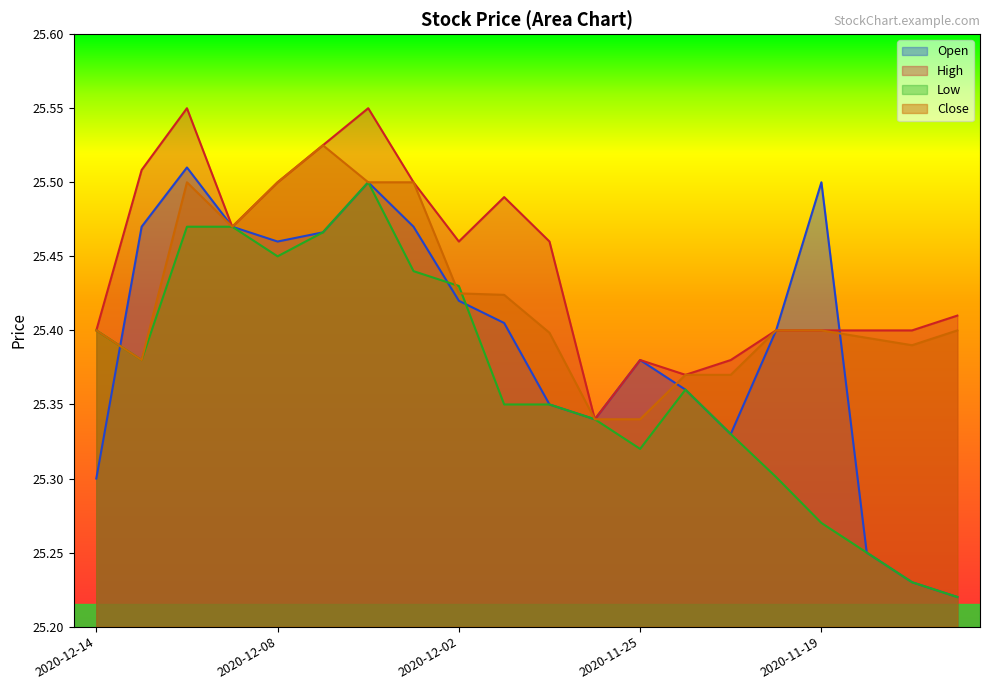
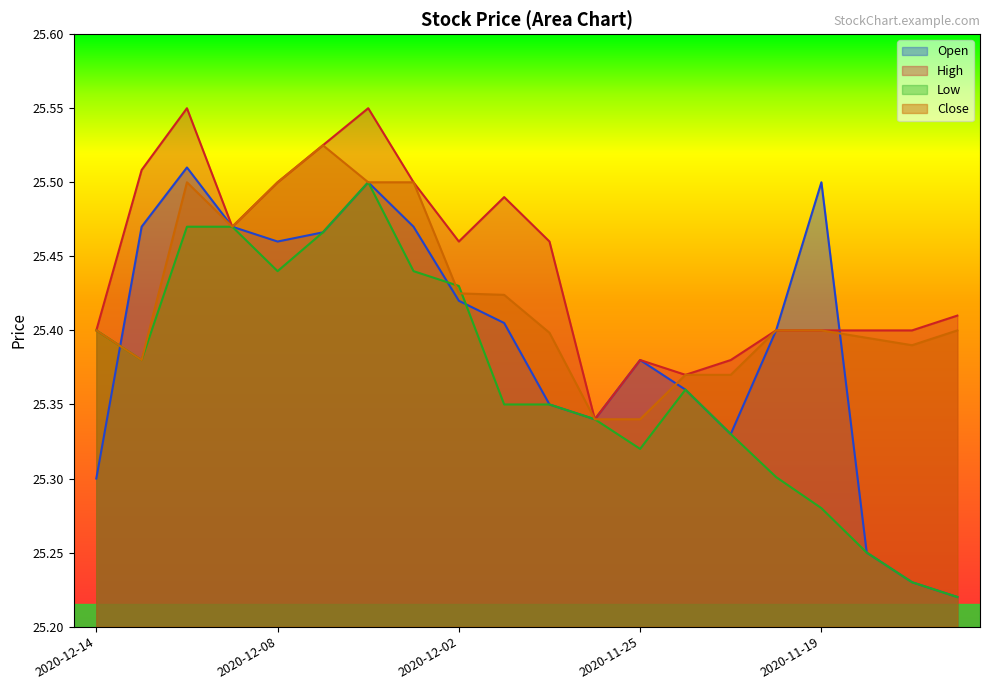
Low, 2020-12-08: 25.45 -> 25.44
Low, 2020-11-19: 25.27 -> 25.28
